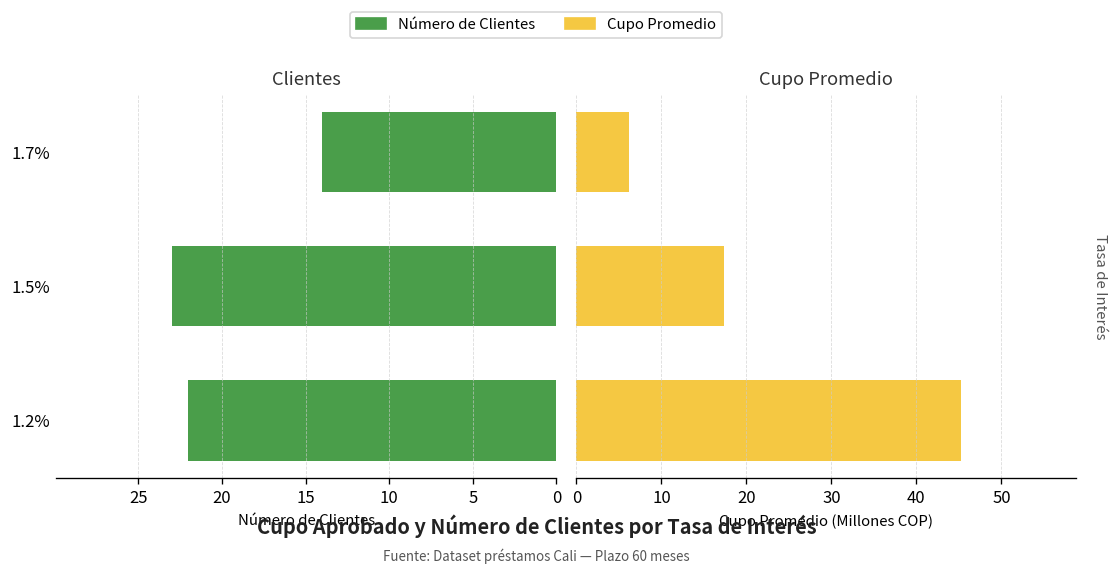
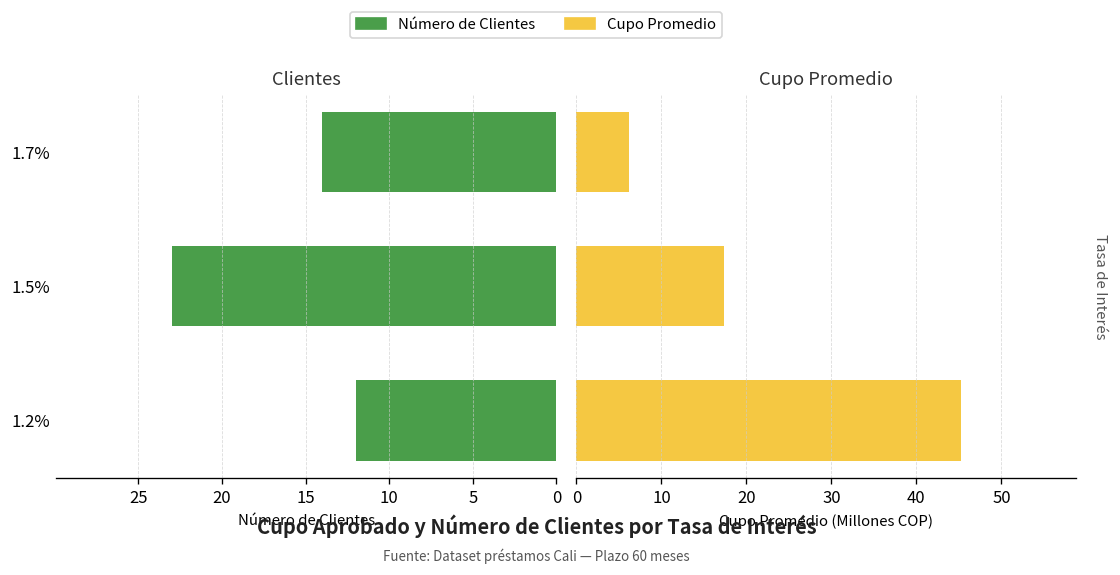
Clientes, 1.2%: 22 -> 12
